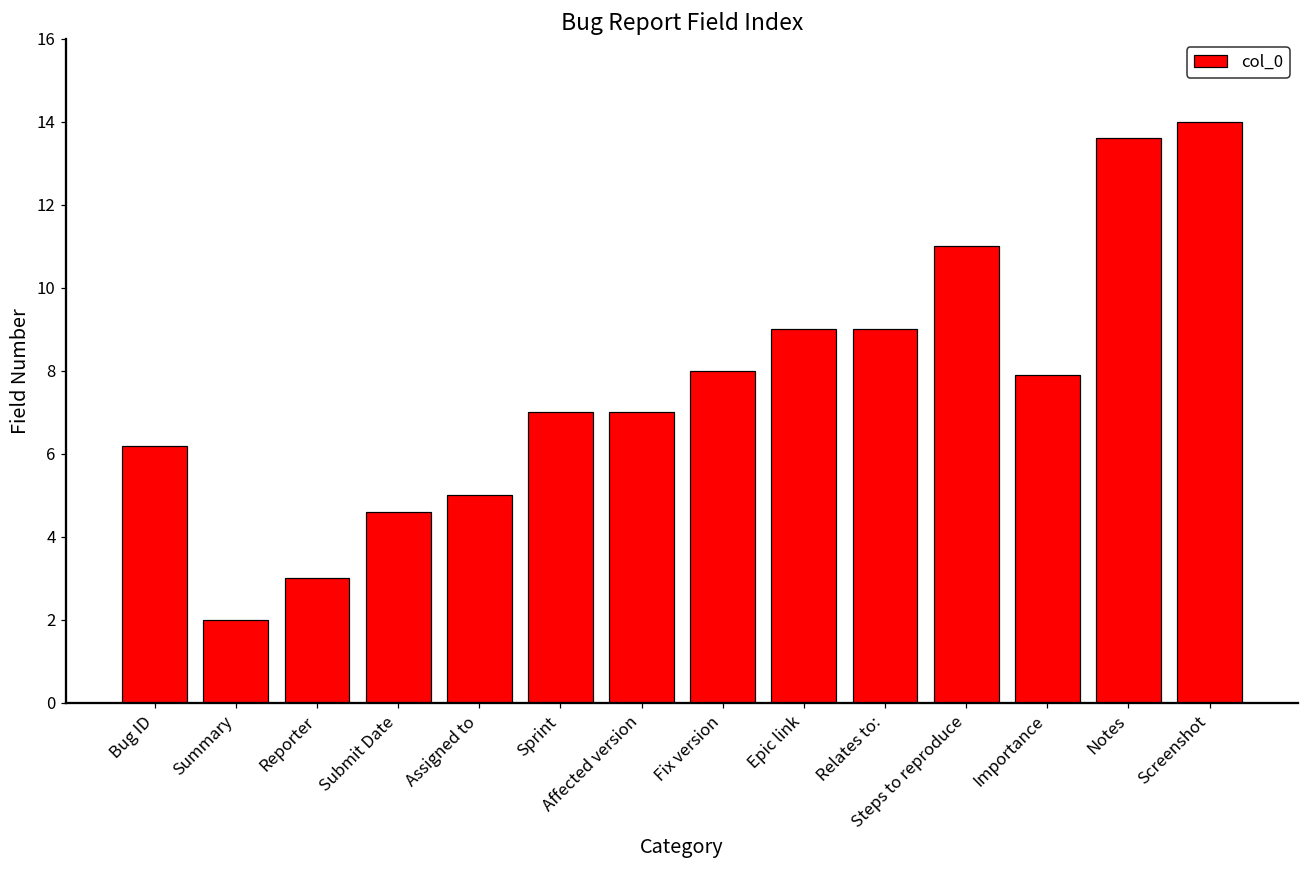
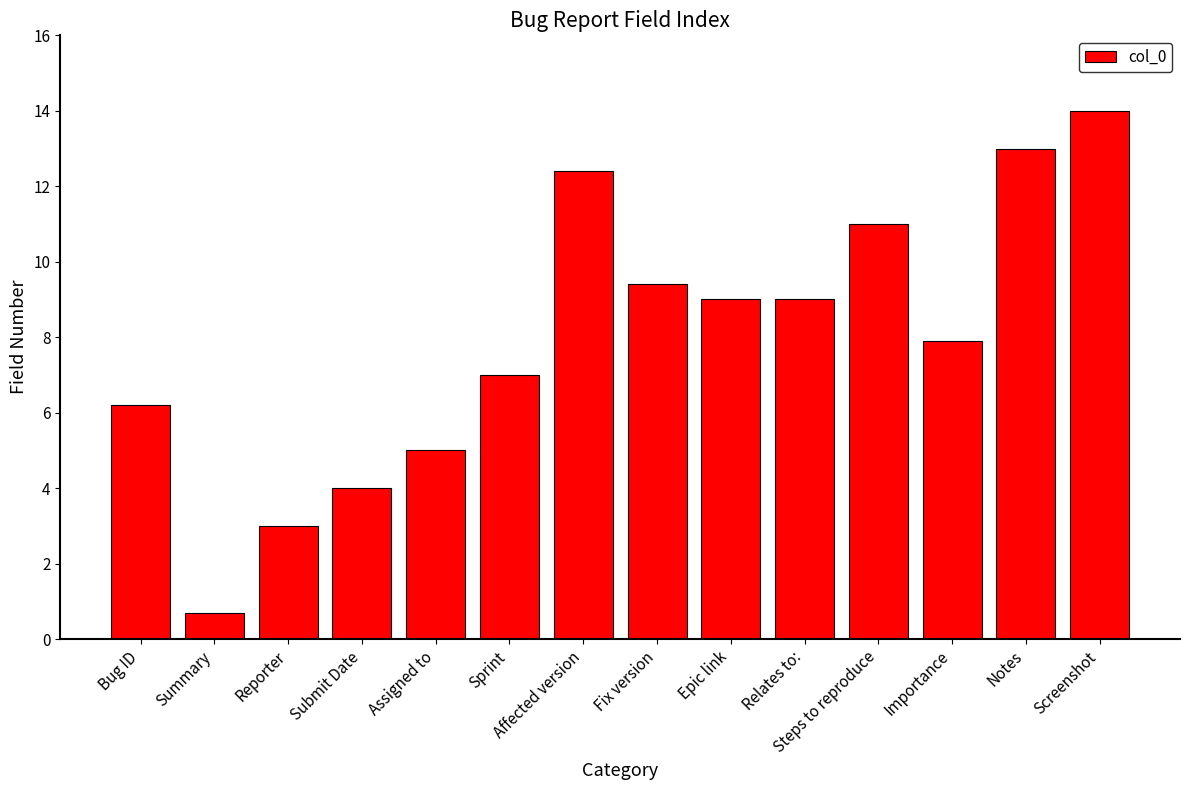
Summary: 2.0 -> 0.7
Submit Date: 4.6 -> 4.0
Affected version: 7.0 -> 12.4
Fix version: 8.0 -> 9.4
Notes: 13.6 -> 13.0
